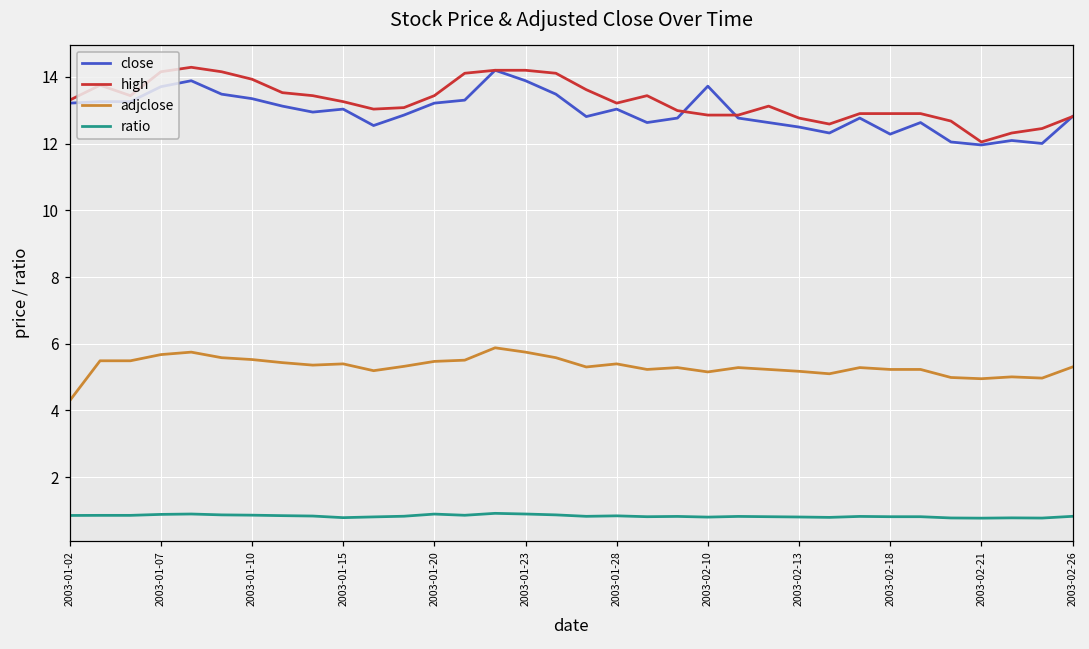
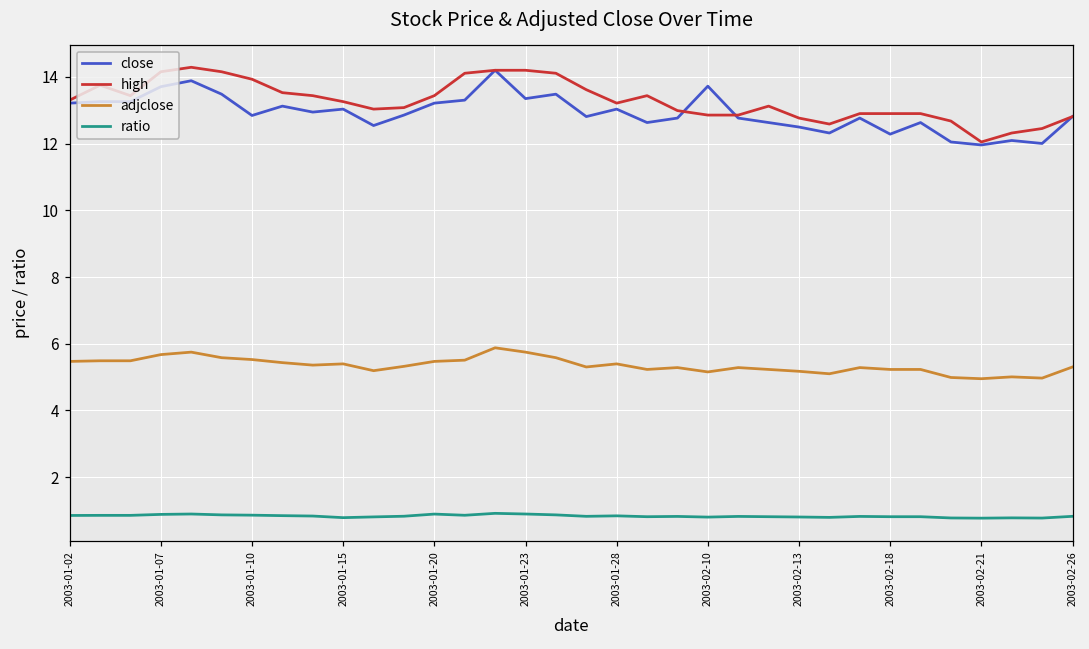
adjclose, 2003-01-02: 4.3 -> 5.5
close, 2003-01-10: 13.3 -> 12.8
close, 2003-01-23: 13.9 -> 13.3
